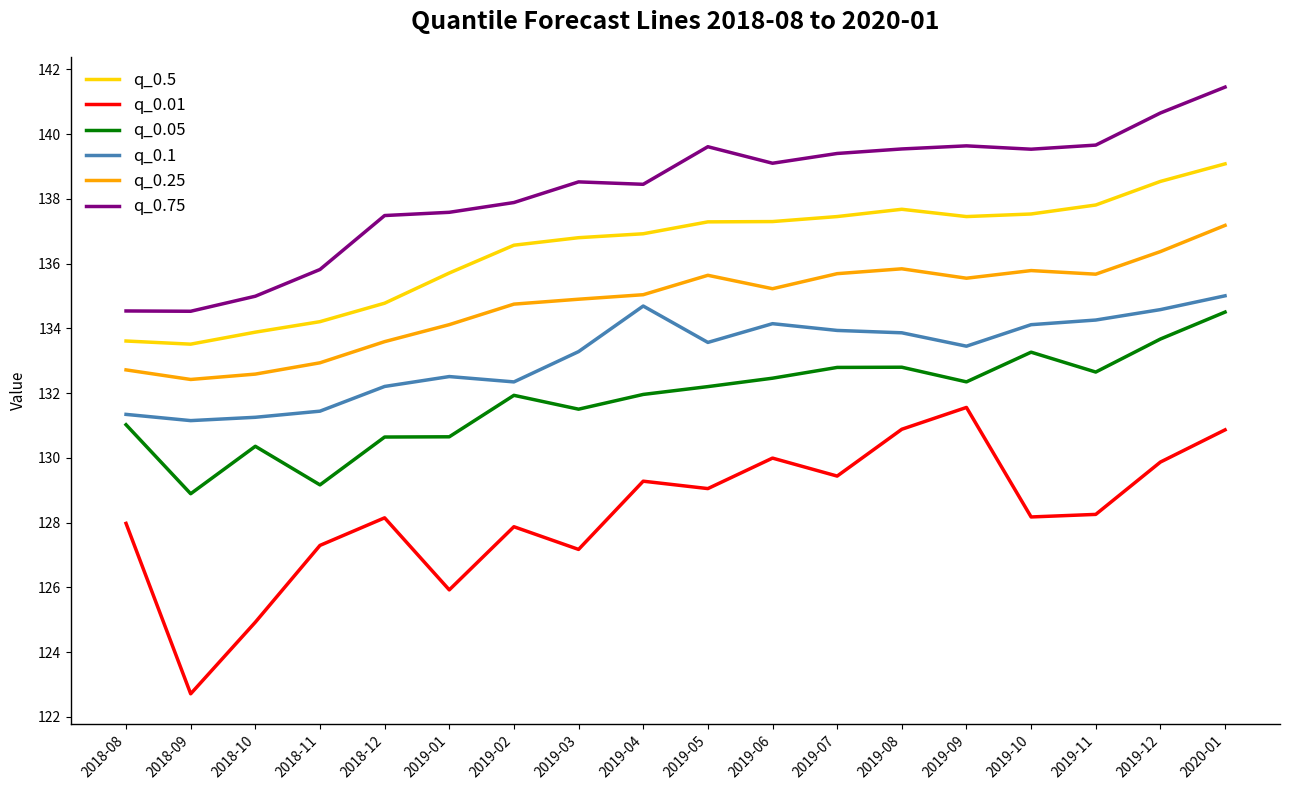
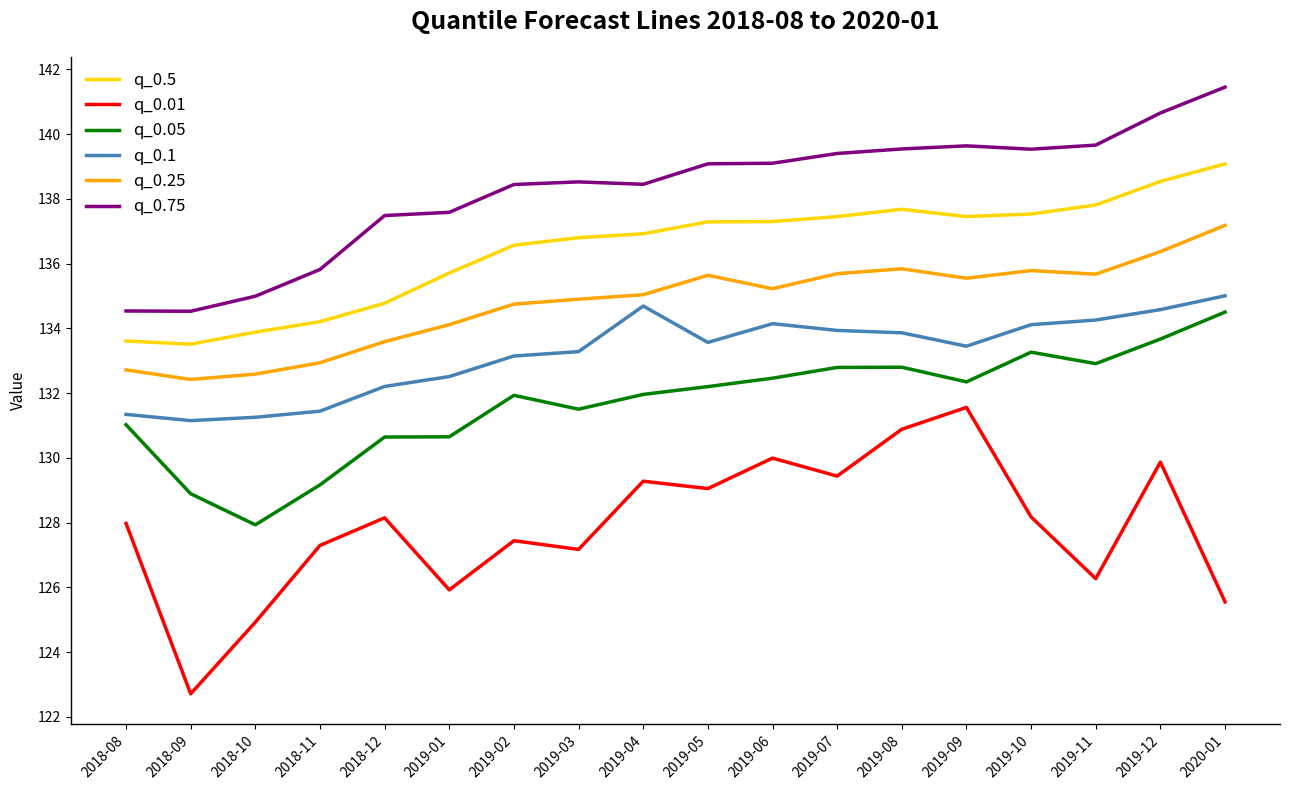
q_0.05, 2018-10: 130.4 -> 127.9
q_0.01, 2019-02: 127.9 -> 127.4
q_0.1, 2019-02: 132.3 -> 133.1
q_0.75, 2019-02: 137.9 -> 138.4
q_0.75, 2019-05: 139.6 -> 139.1
q_0.01, 2019-11: 128.3 -> 126.3
q_0.05, 2019-11: 132.7 -> 132.9
q_0.01, 2020-01: 130.9 -> 125.6
